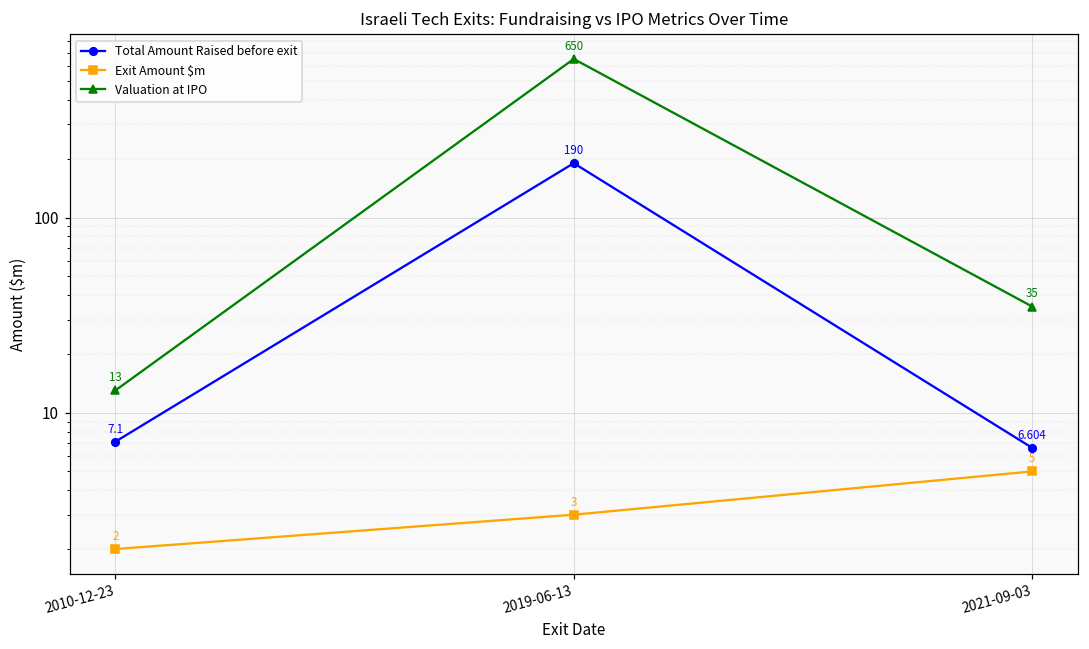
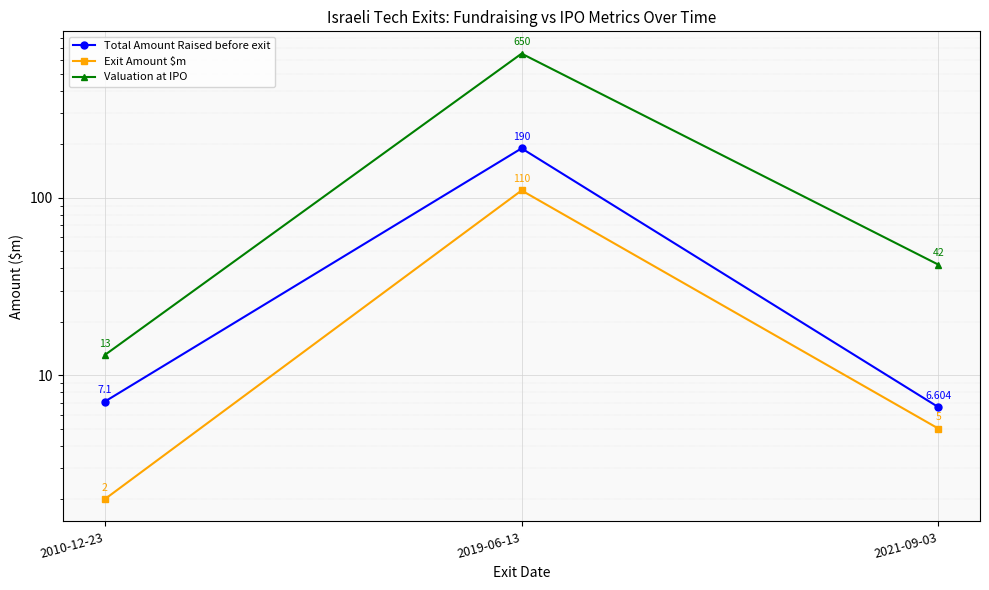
Exit Amount $m, 2019-06-13: 3 -> 110
Valuation at IPO, 2021-09-03: 35 -> 42
